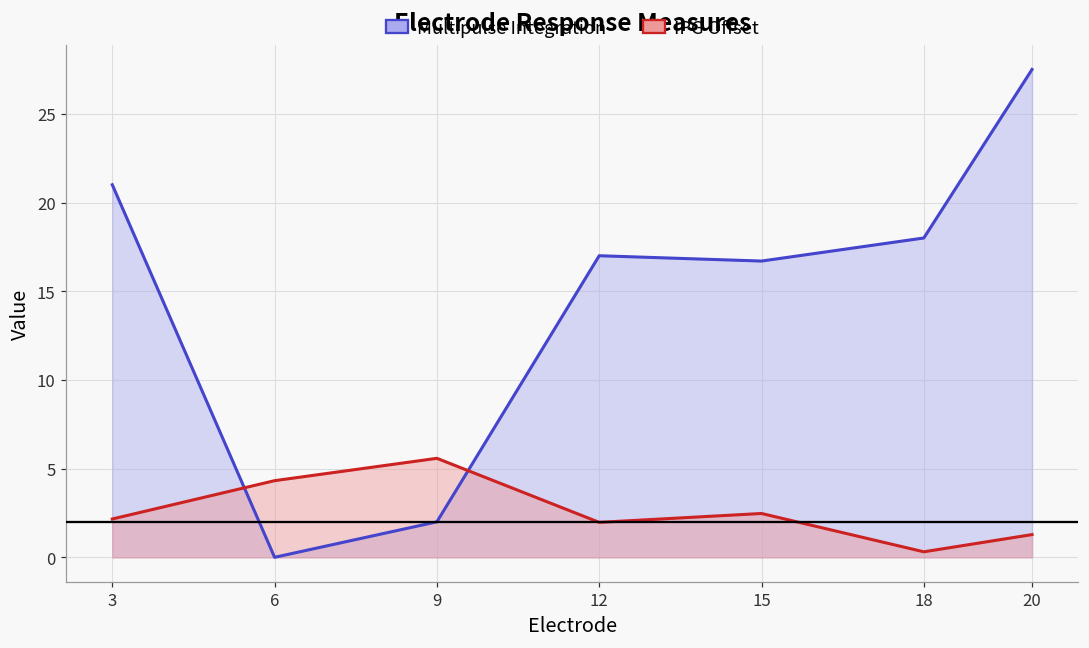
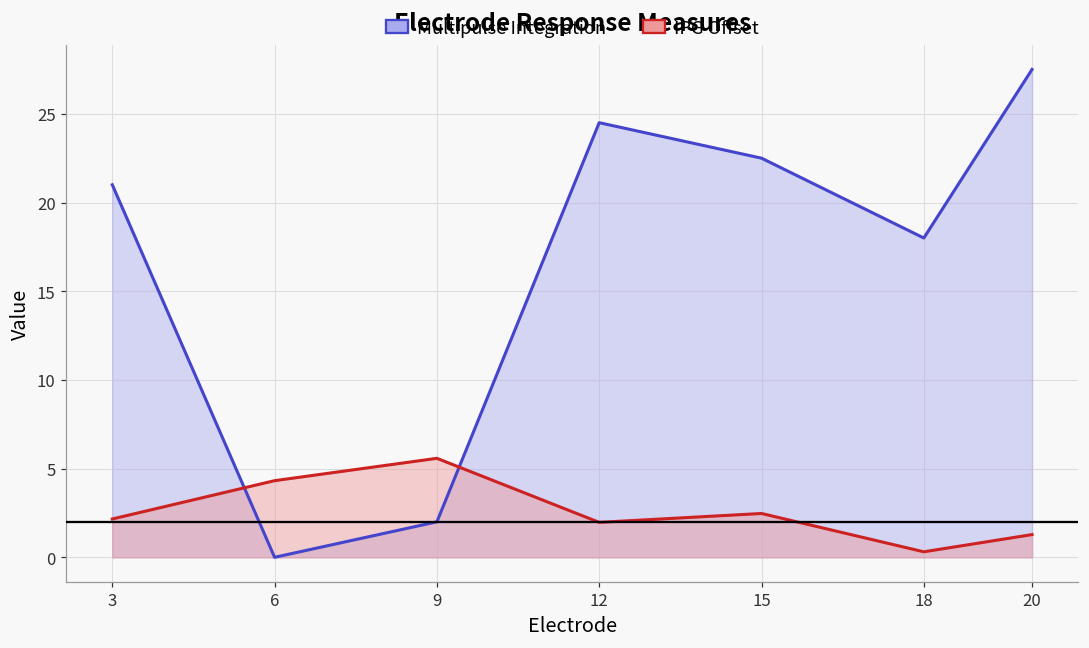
Multipulse Integration, 12: 17.0 -> 24.5
Multipulse Integration, 15: 16.7 -> 22.5
